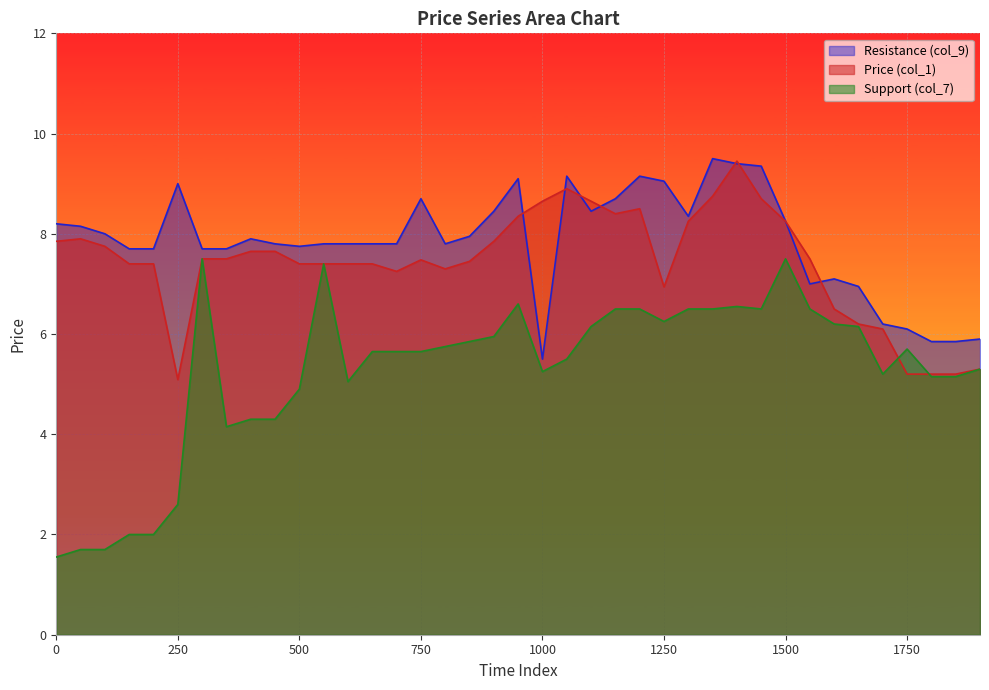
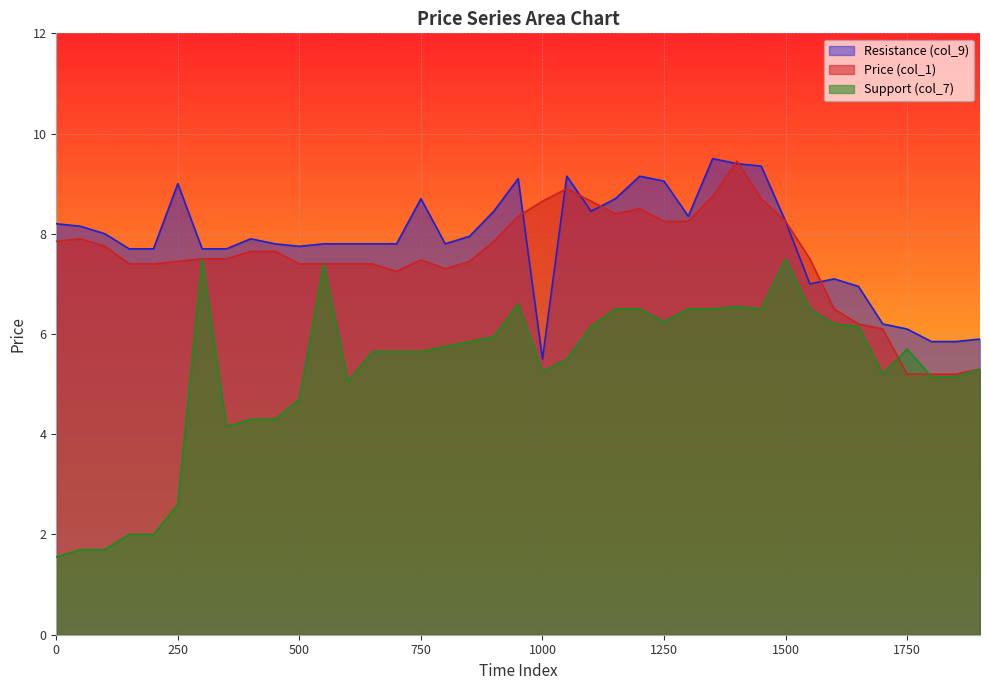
Price (col_1), 250: 5.1 -> 7.5
Support (col_7), 500: 4.9 -> 4.7
Price (col_1), 1250: 6.9 -> 8.3
